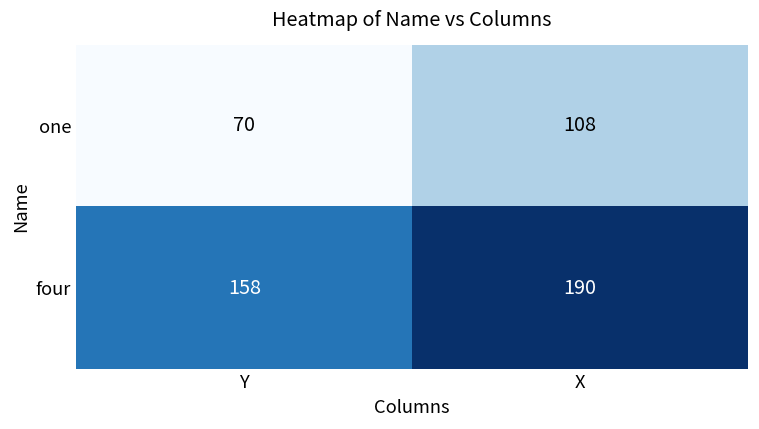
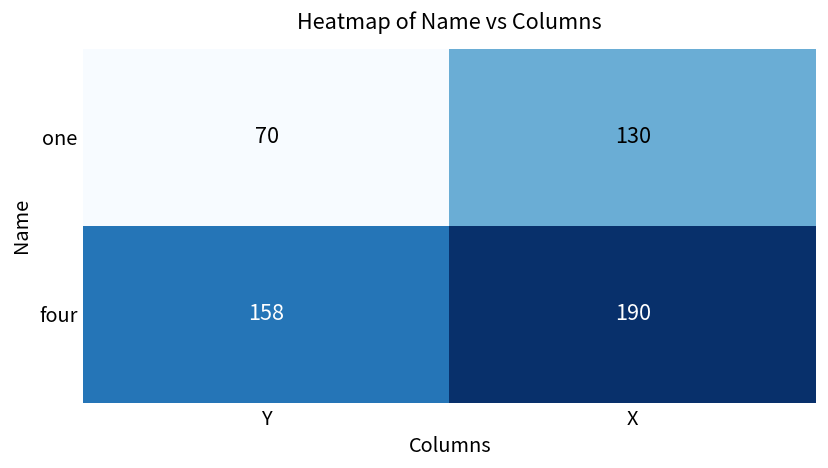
one, X: 108 -> 130
